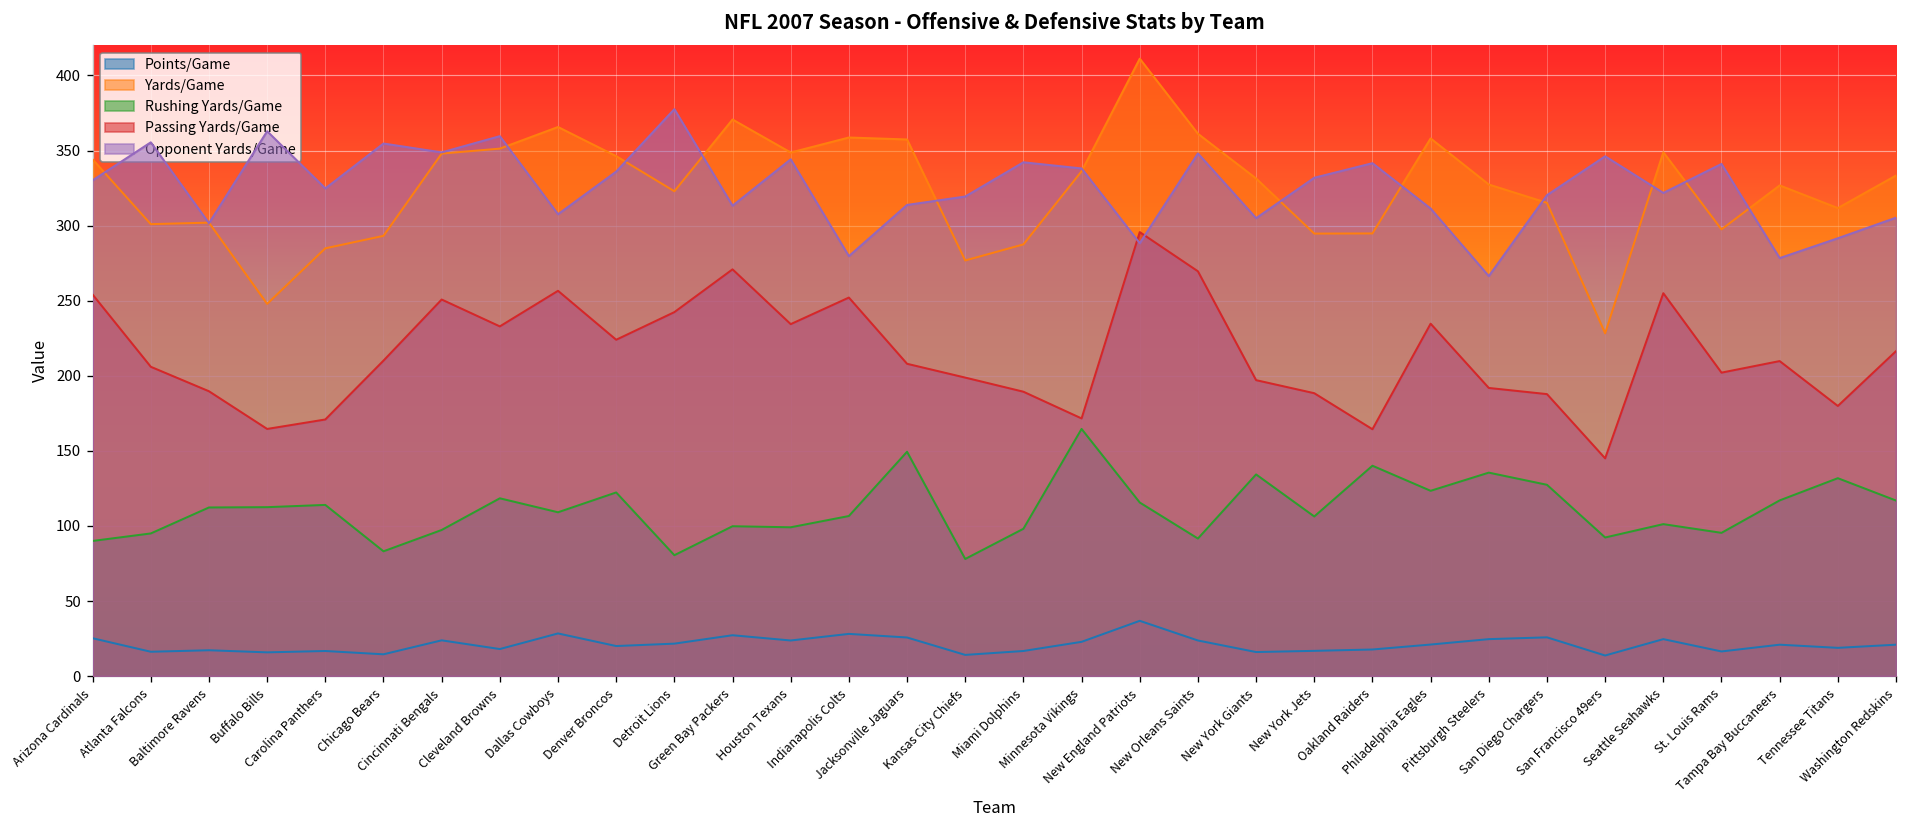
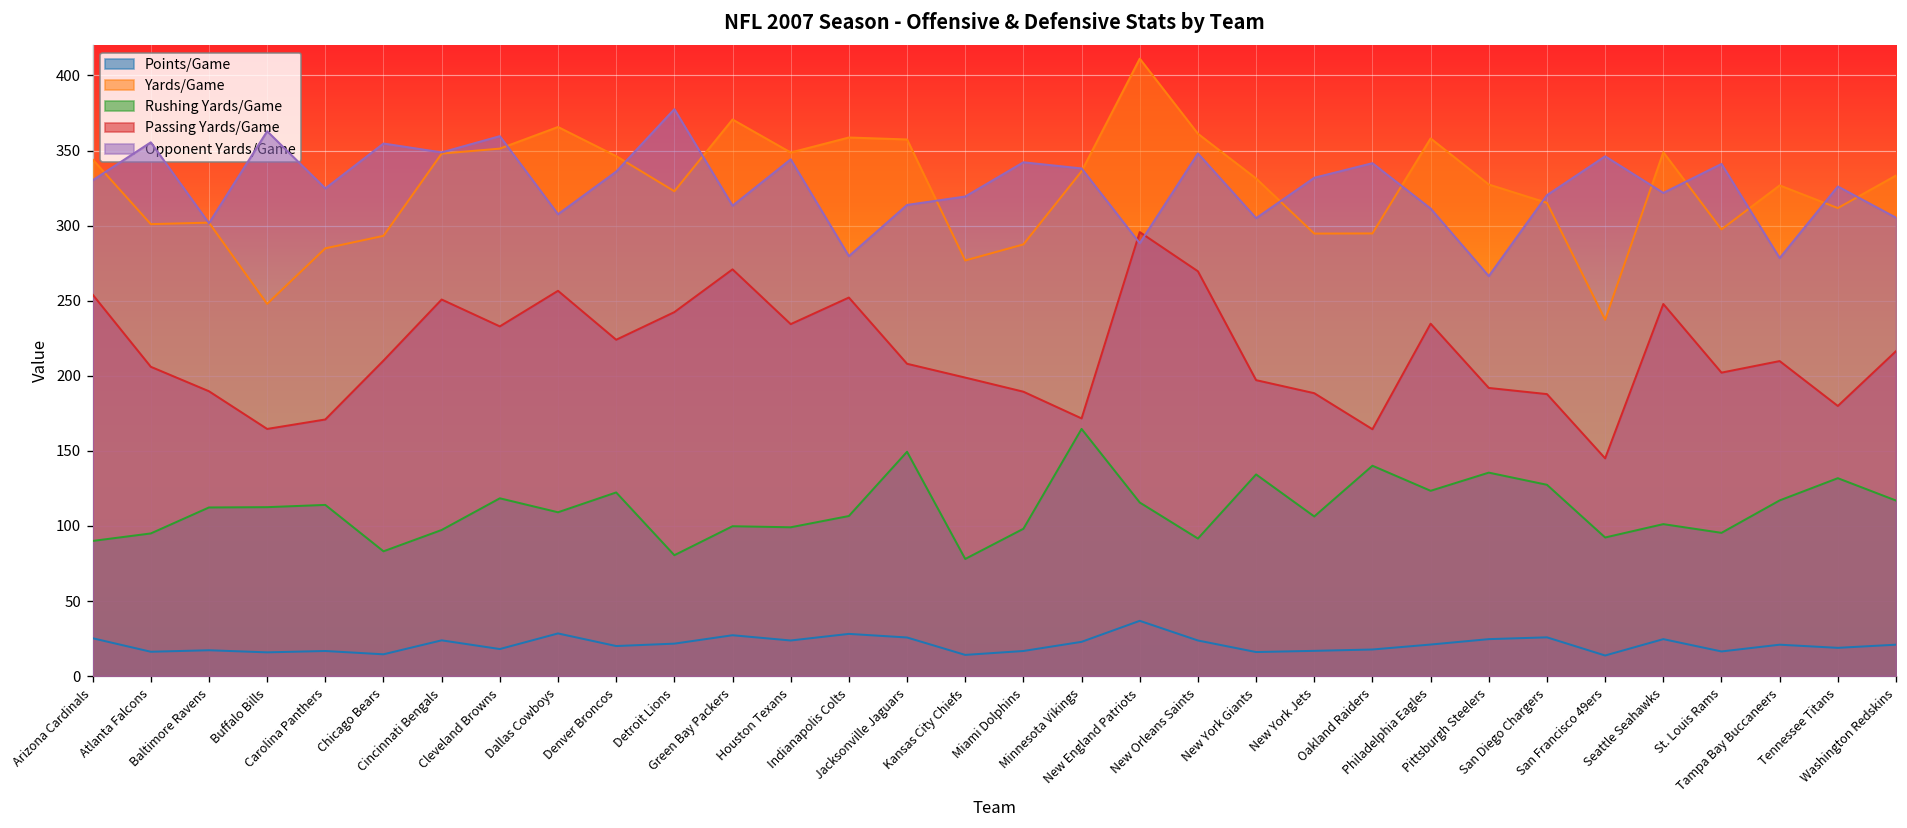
Yards/Game, San Francisco 49ers: 228 -> 237
Passing Yards/Game, Seattle Seahawks: 255 -> 248
Opponent Yards/Game, Tennessee Titans: 292 -> 326
